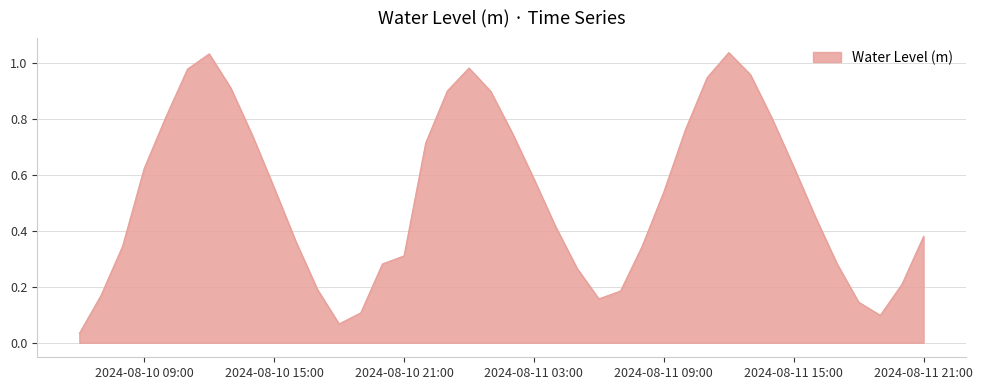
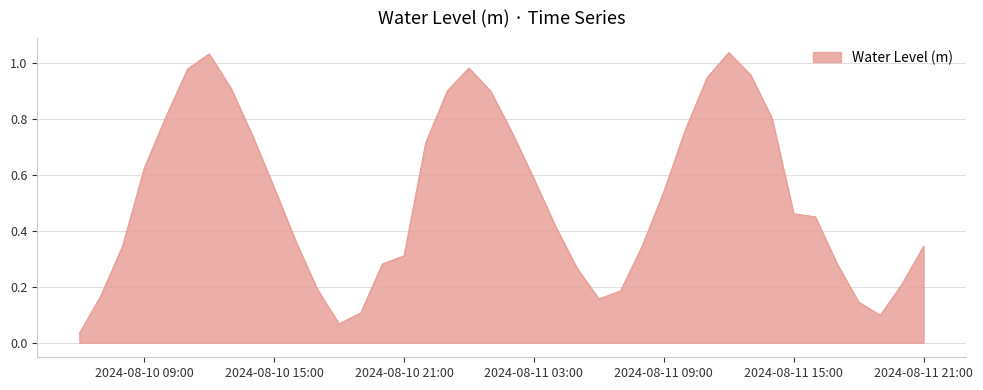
2024-08-11 15:00: 0.63 -> 0.46
2024-08-11 21:00: 0.38 -> 0.34
